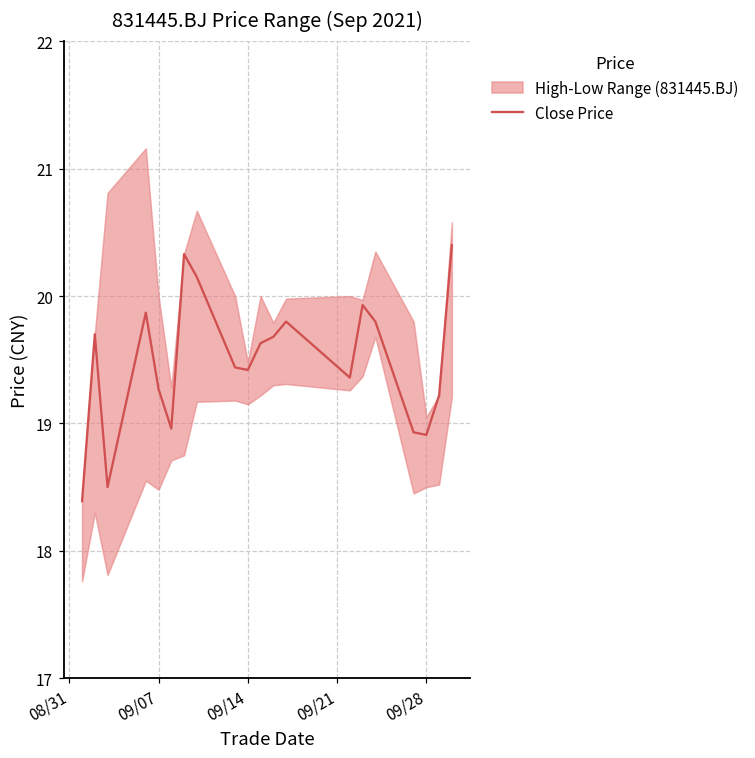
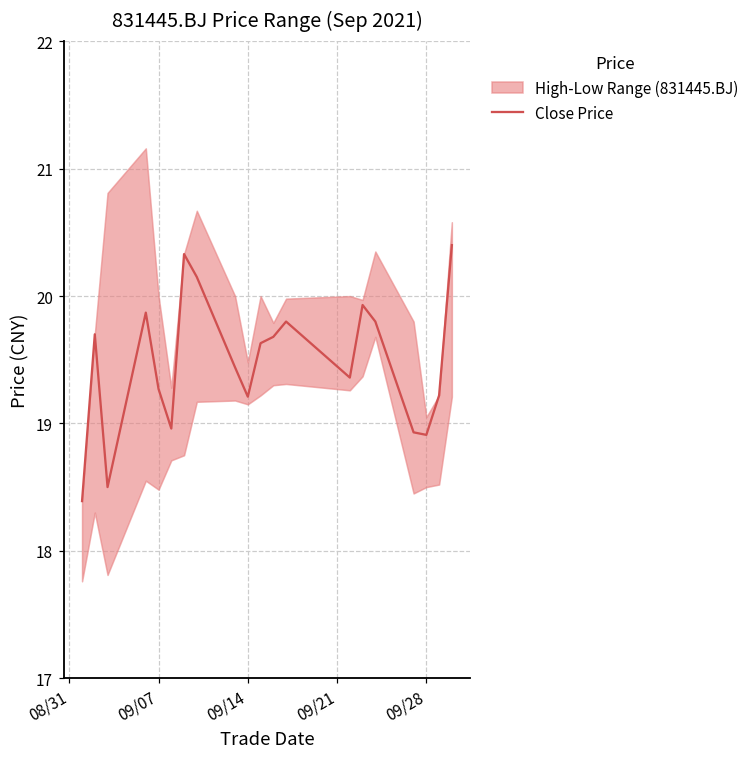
Close Price, 09/14: 19.42 -> 19.21
